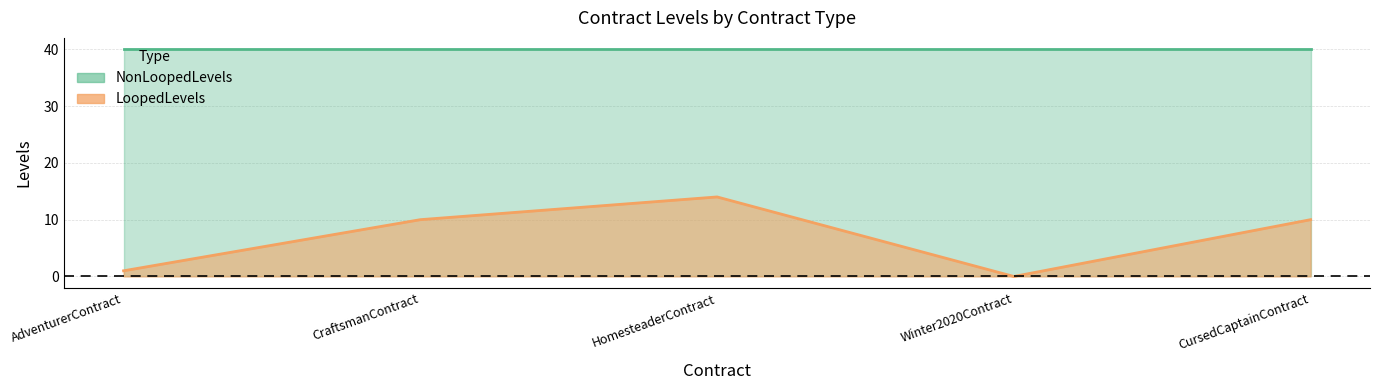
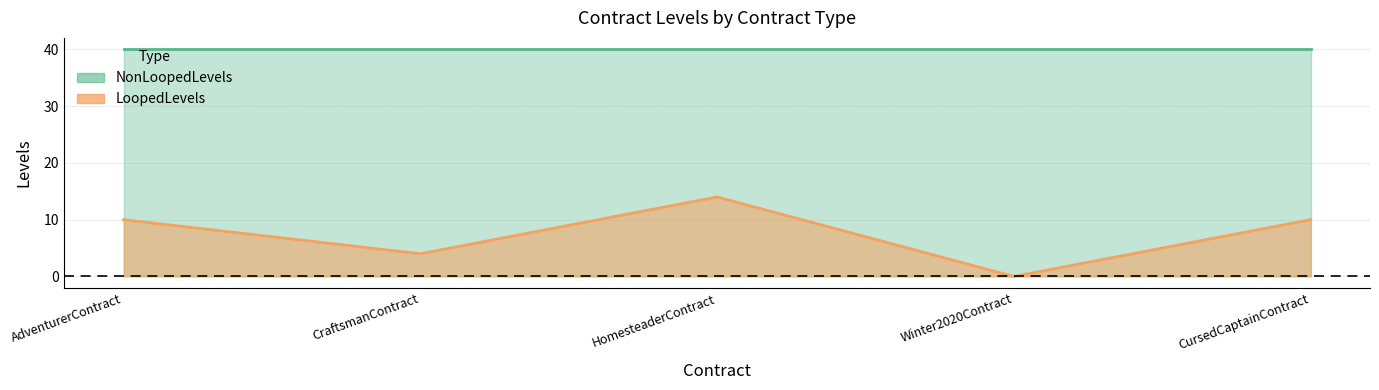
LoopedLevels, AdventurerContract: 1 -> 10
LoopedLevels, CraftsmanContract: 10 -> 4
